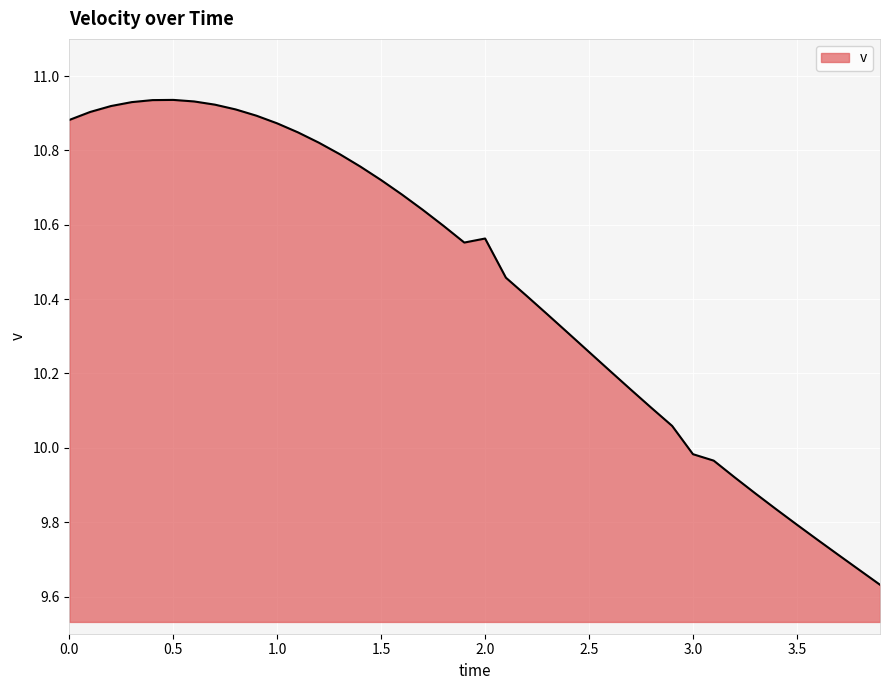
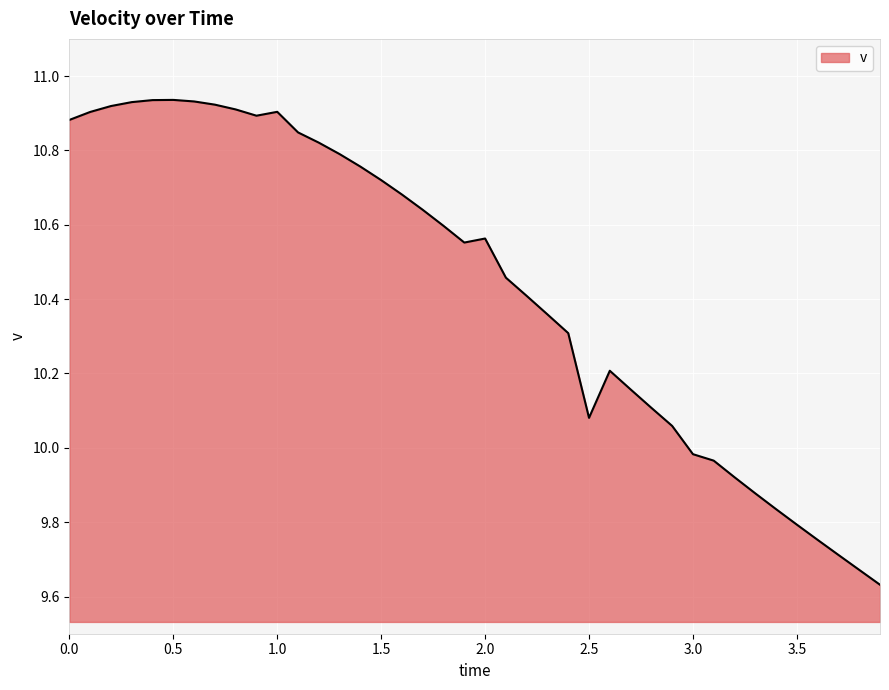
1.0: 10.87 -> 10.90
2.5: 10.26 -> 10.08
